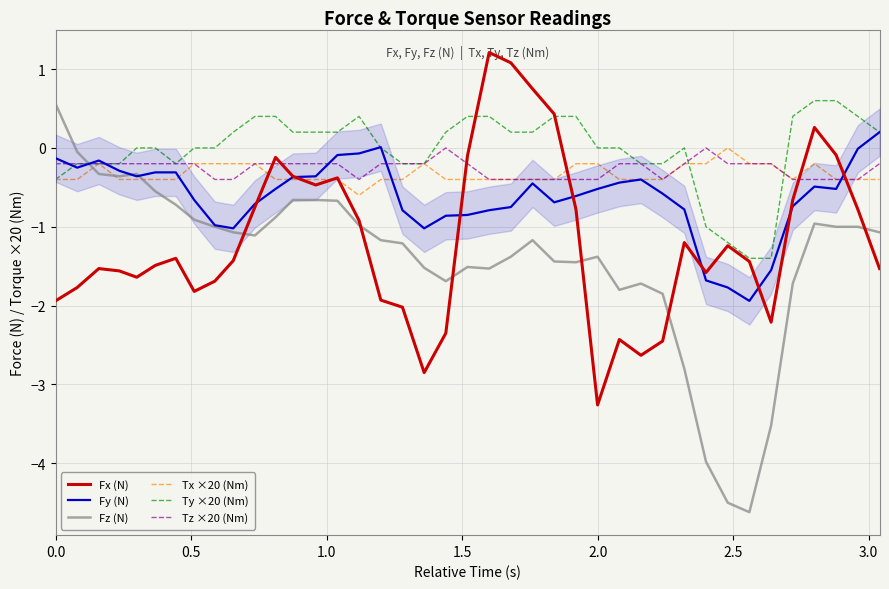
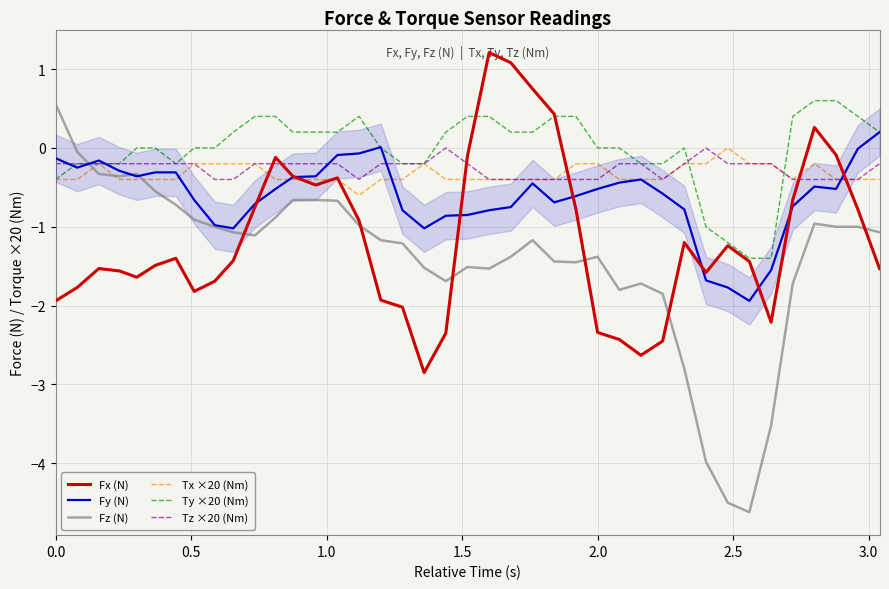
Fx (N), 2.0: -3.3 -> -2.3
